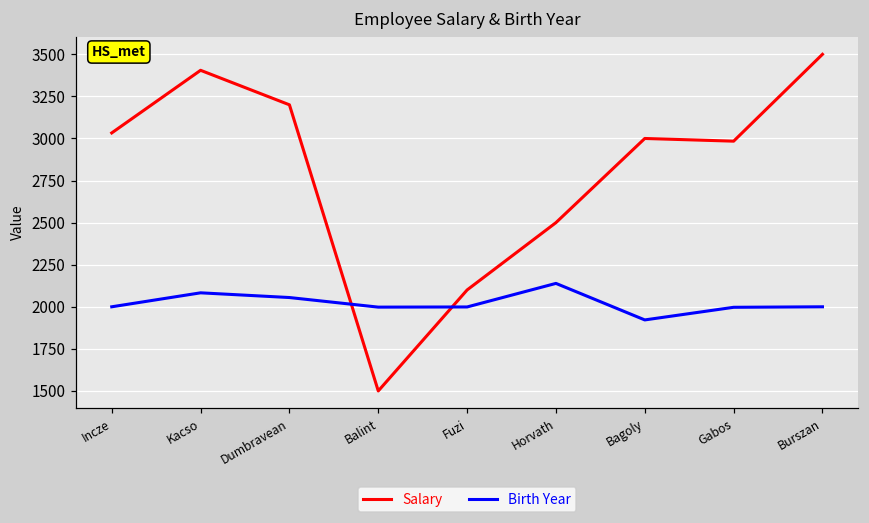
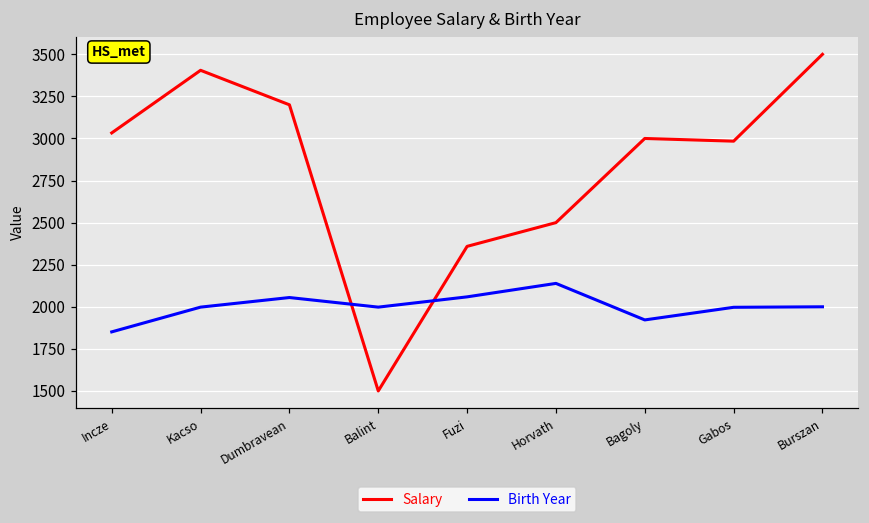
Birth Year, Incze: 2000 -> 1850
Birth Year, Kacso: 2080 -> 2000
Salary, Fuzi: 2100 -> 2360
Birth Year, Fuzi: 2000 -> 2060
